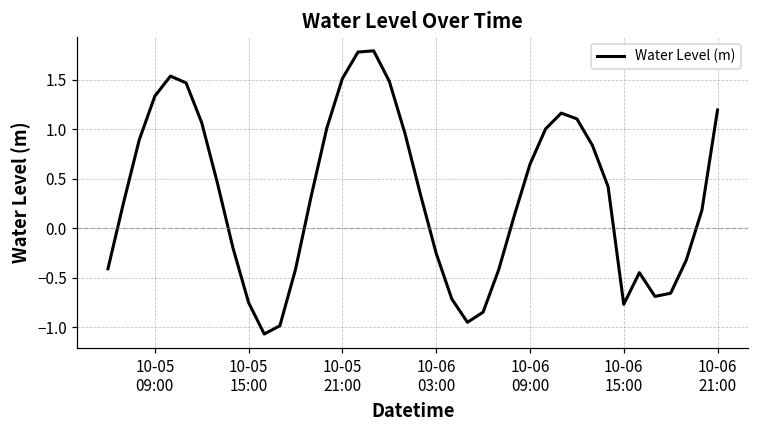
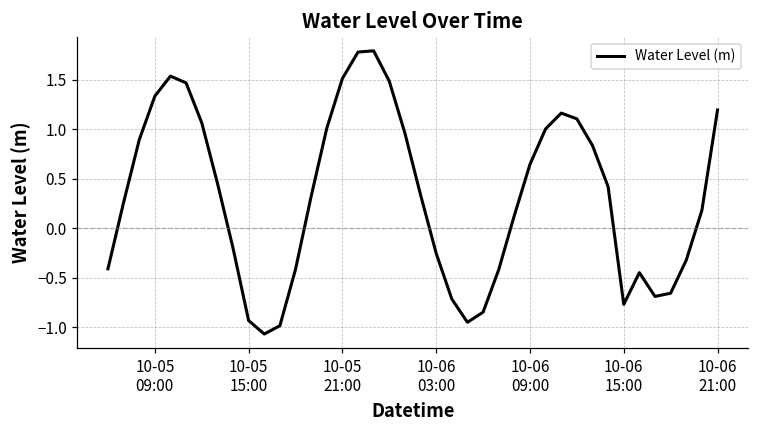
10-05 15:00: -0.8 -> -0.9
